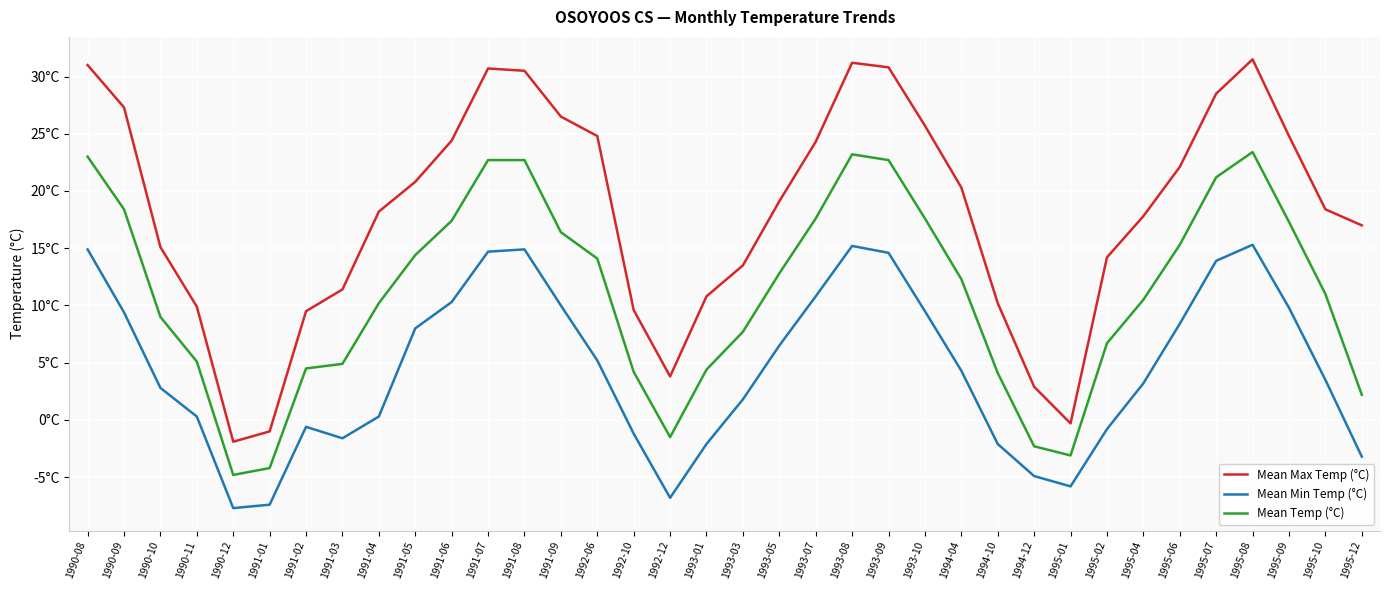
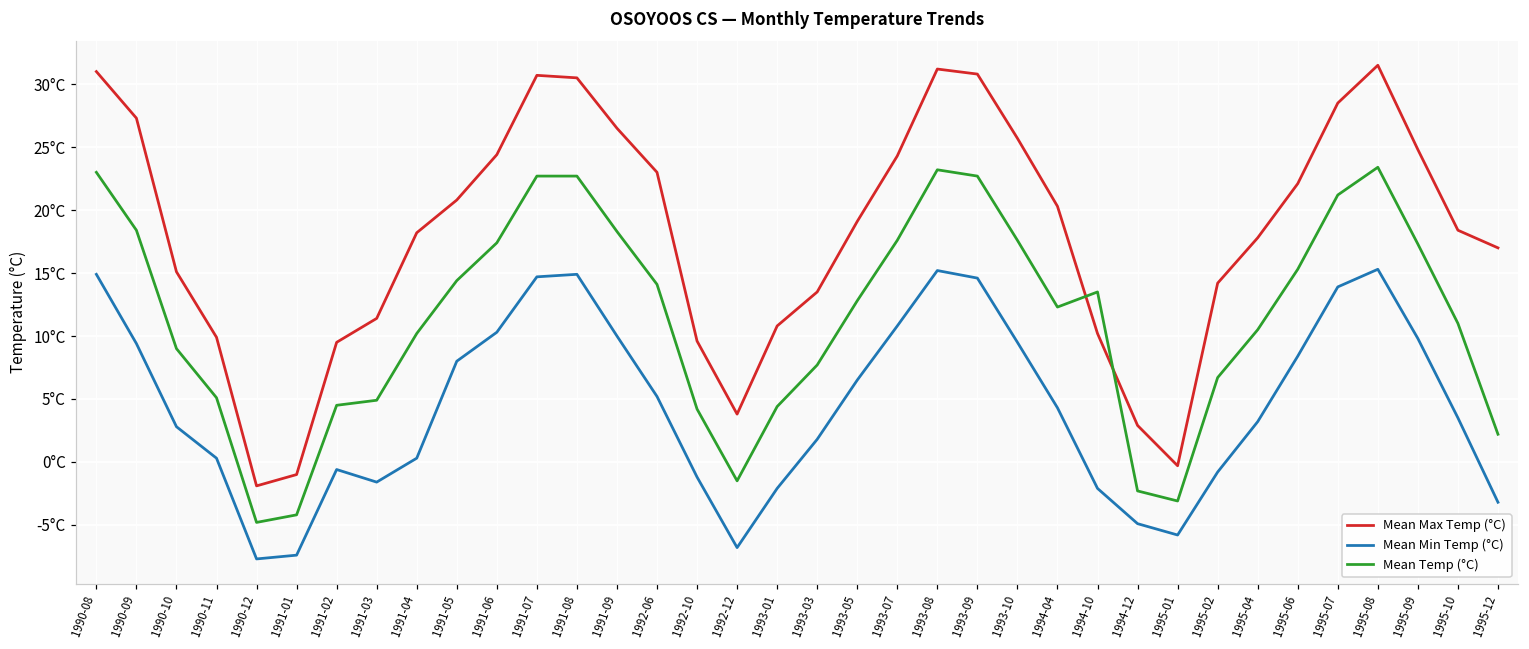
Mean Temp (°C), 1991-09: 16.4°C -> 18.3°C
Mean Max Temp (°C), 1992-06: 24.8°C -> 23.0°C
Mean Temp (°C), 1994-10: 4.1°C -> 13.5°C
